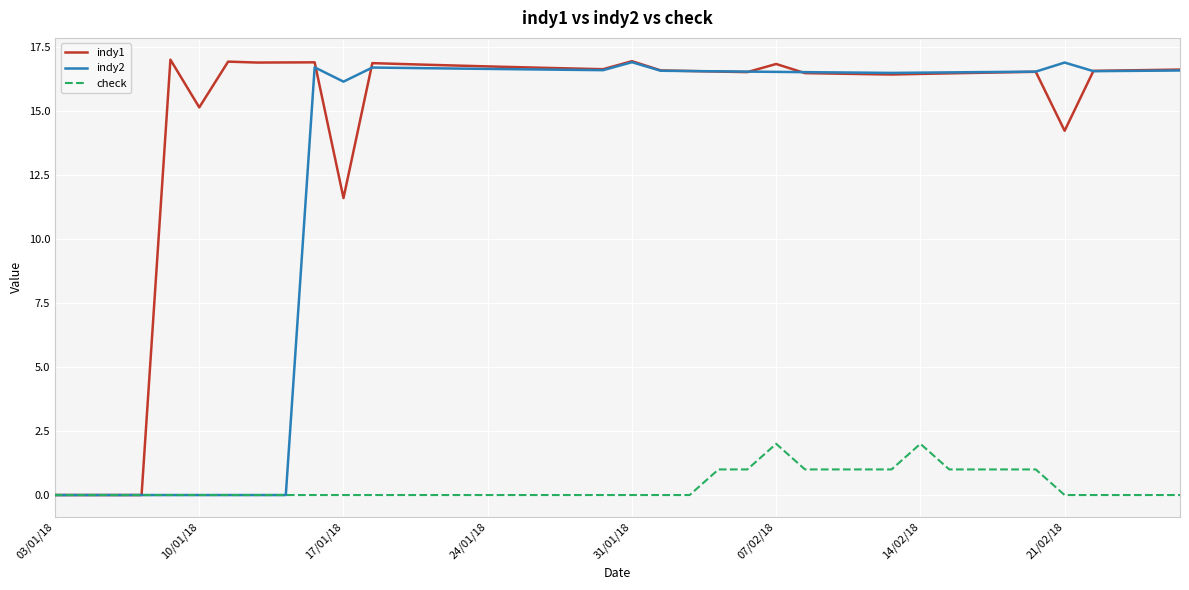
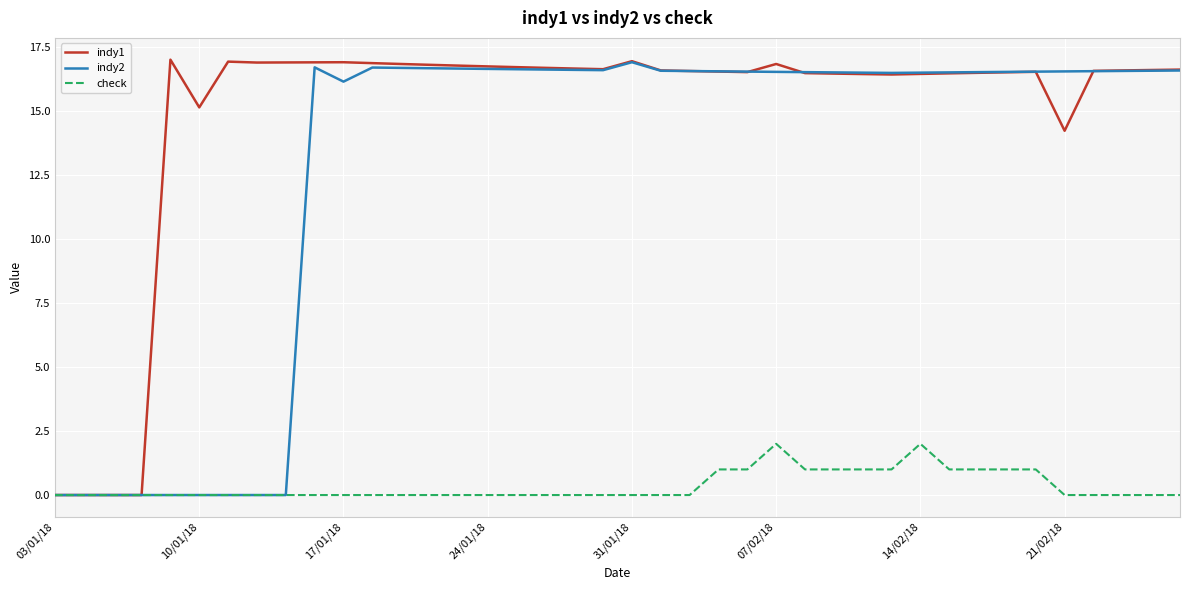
indy1, 17/01/18: 11.6 -> 16.9
indy2, 21/02/18: 16.9 -> 16.5
